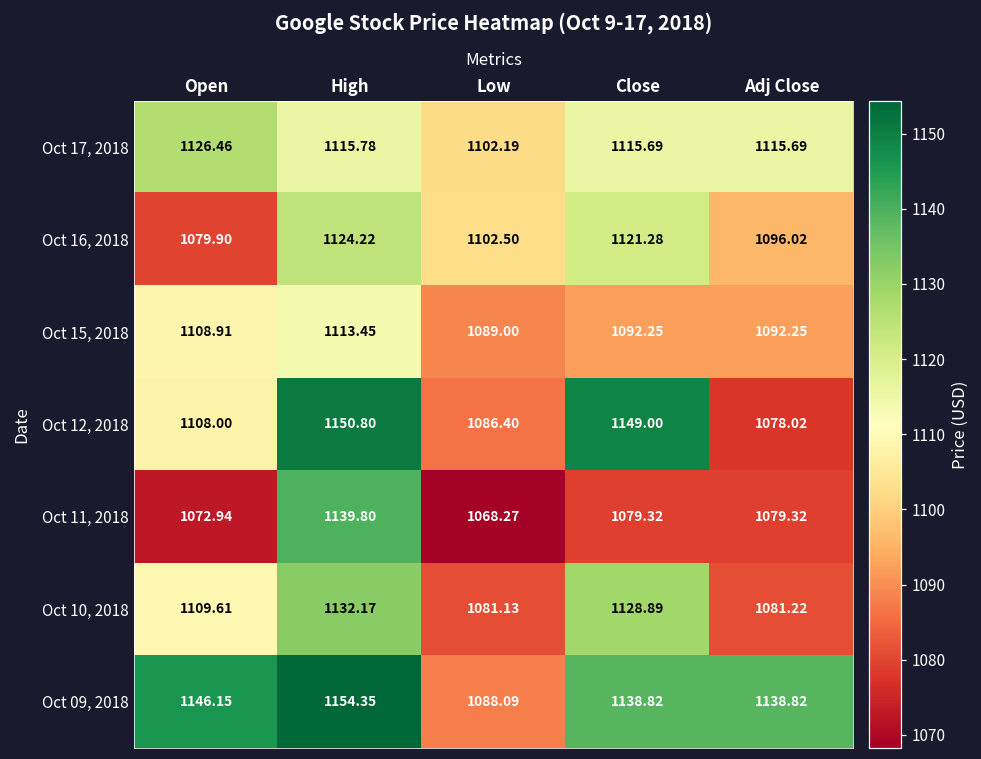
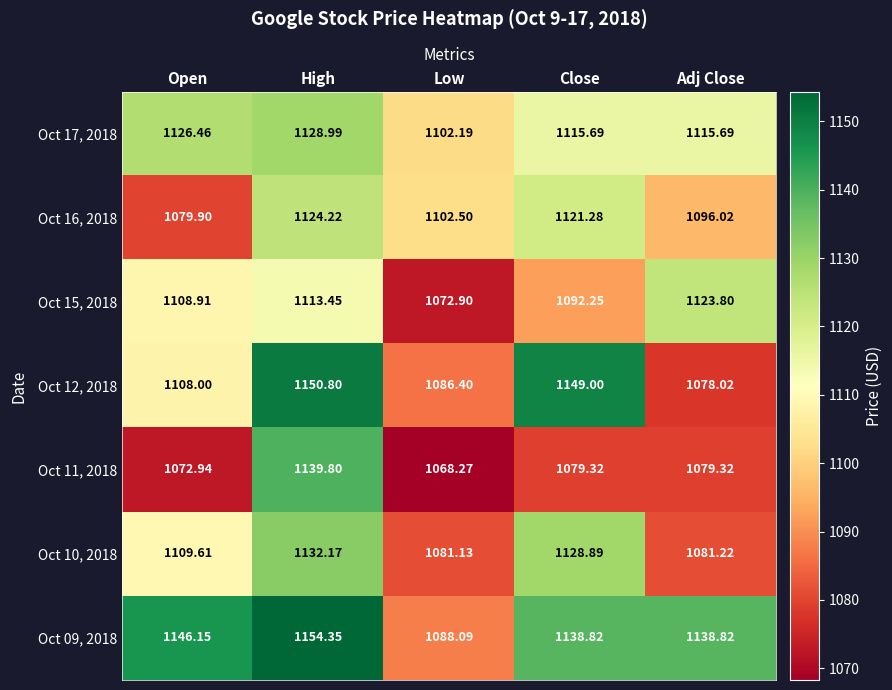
Oct 17, 2018, High: 1115.78 -> 1128.99
Oct 15, 2018, Low: 1089.00 -> 1072.90
Oct 15, 2018, Adj Close: 1092.25 -> 1123.80
